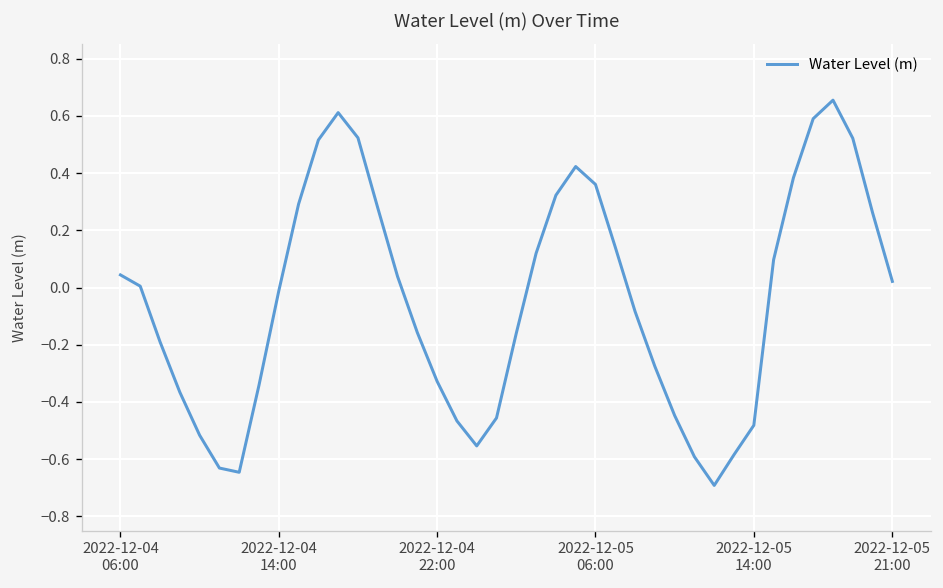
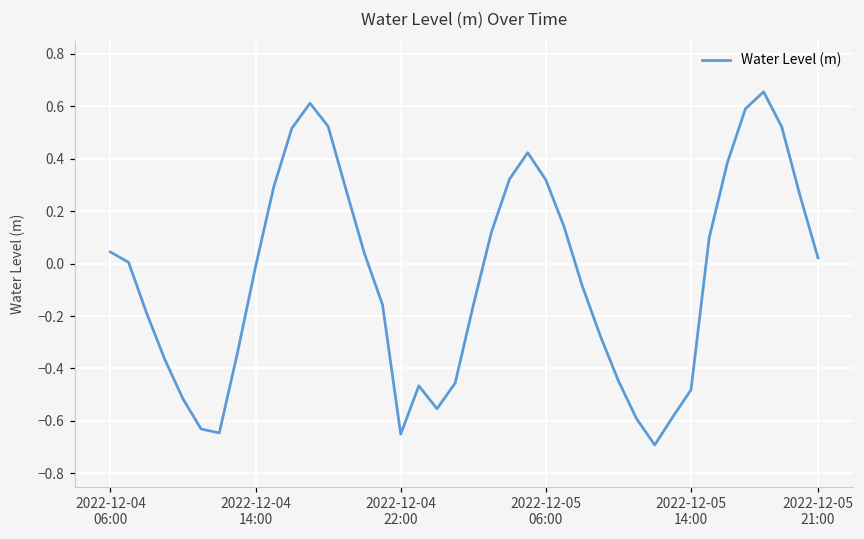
2022-12-04 22:00: -0.33 -> -0.65
2022-12-05 06:00: 0.36 -> 0.32
